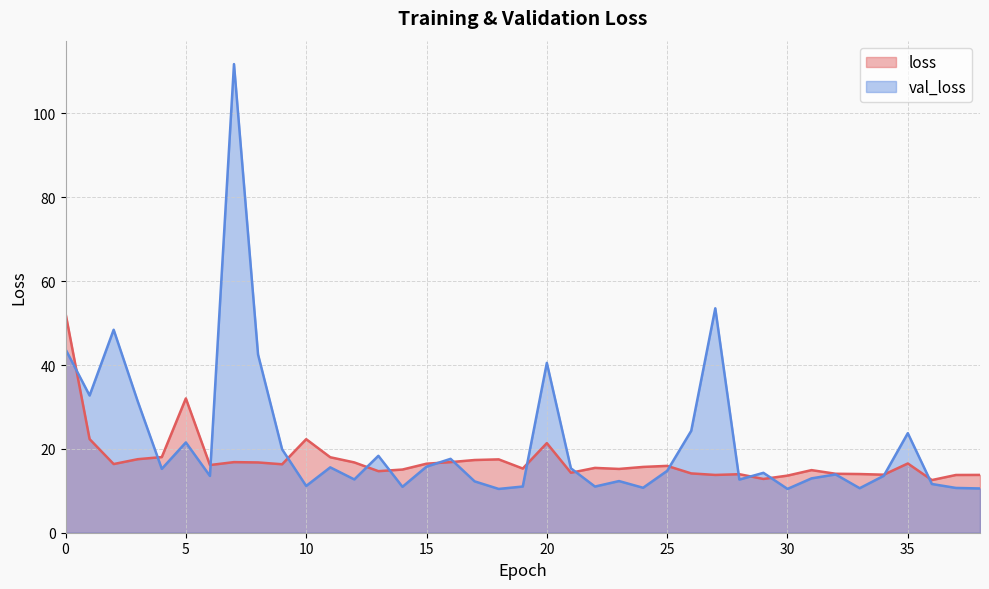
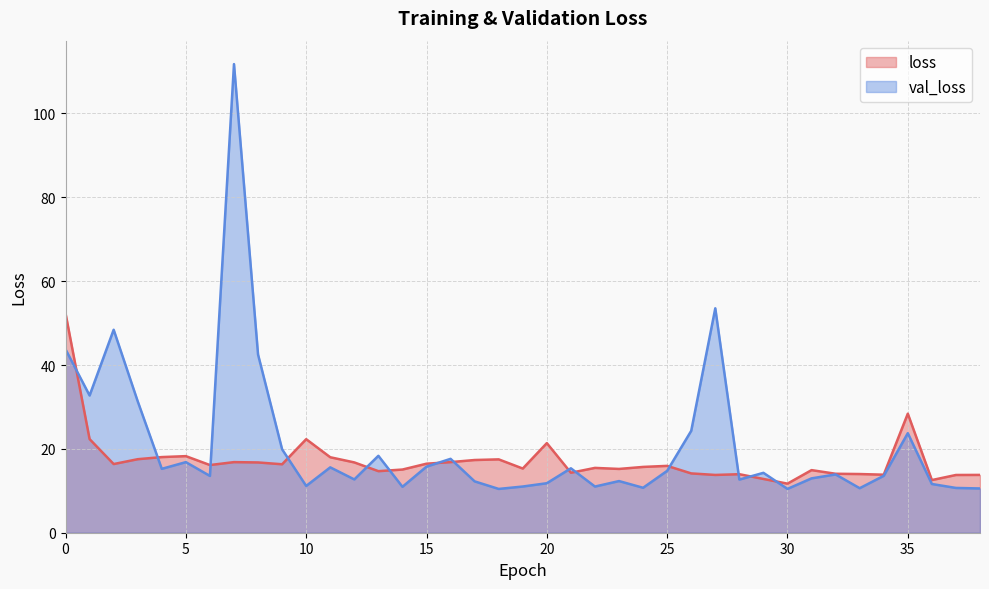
loss, 5: 32 -> 18
val_loss, 5: 22 -> 17
val_loss, 20: 41 -> 12
loss, 30: 14 -> 12
loss, 35: 17 -> 28
